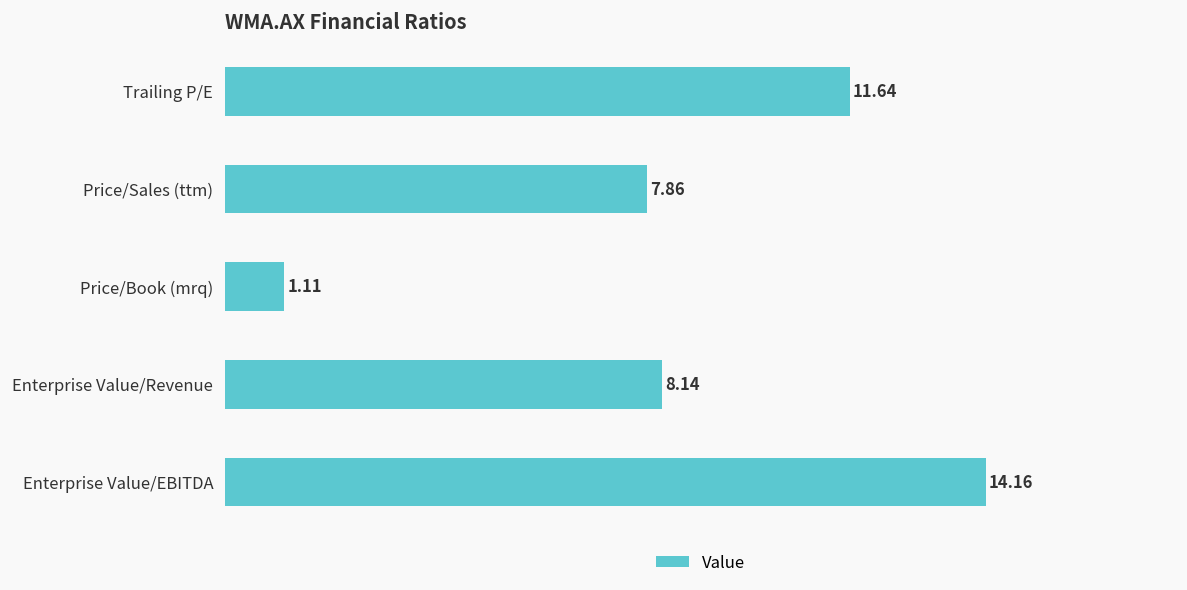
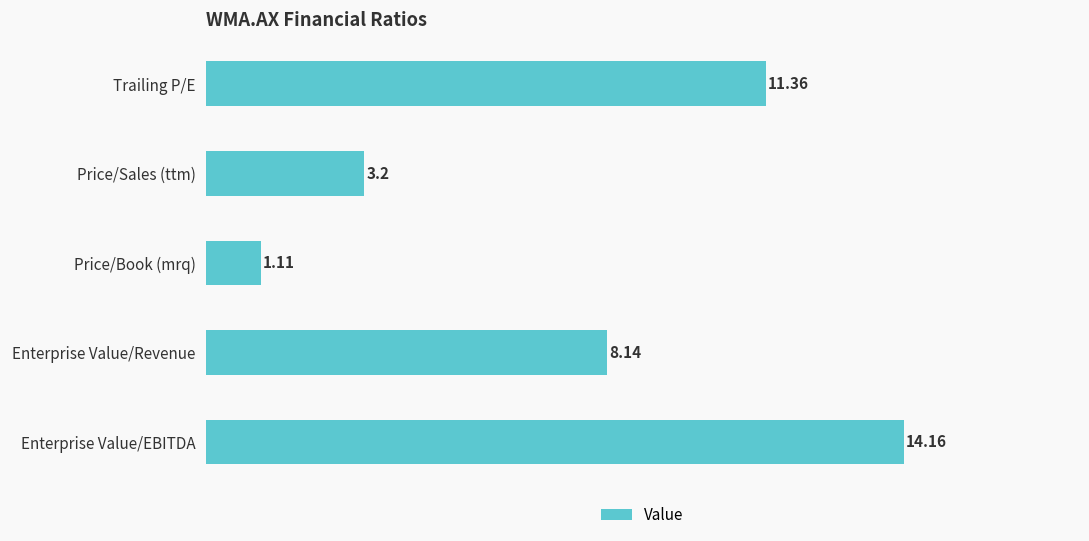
Trailing P/E: 11.64 -> 11.36
Price/Sales (ttm): 7.86 -> 3.2
